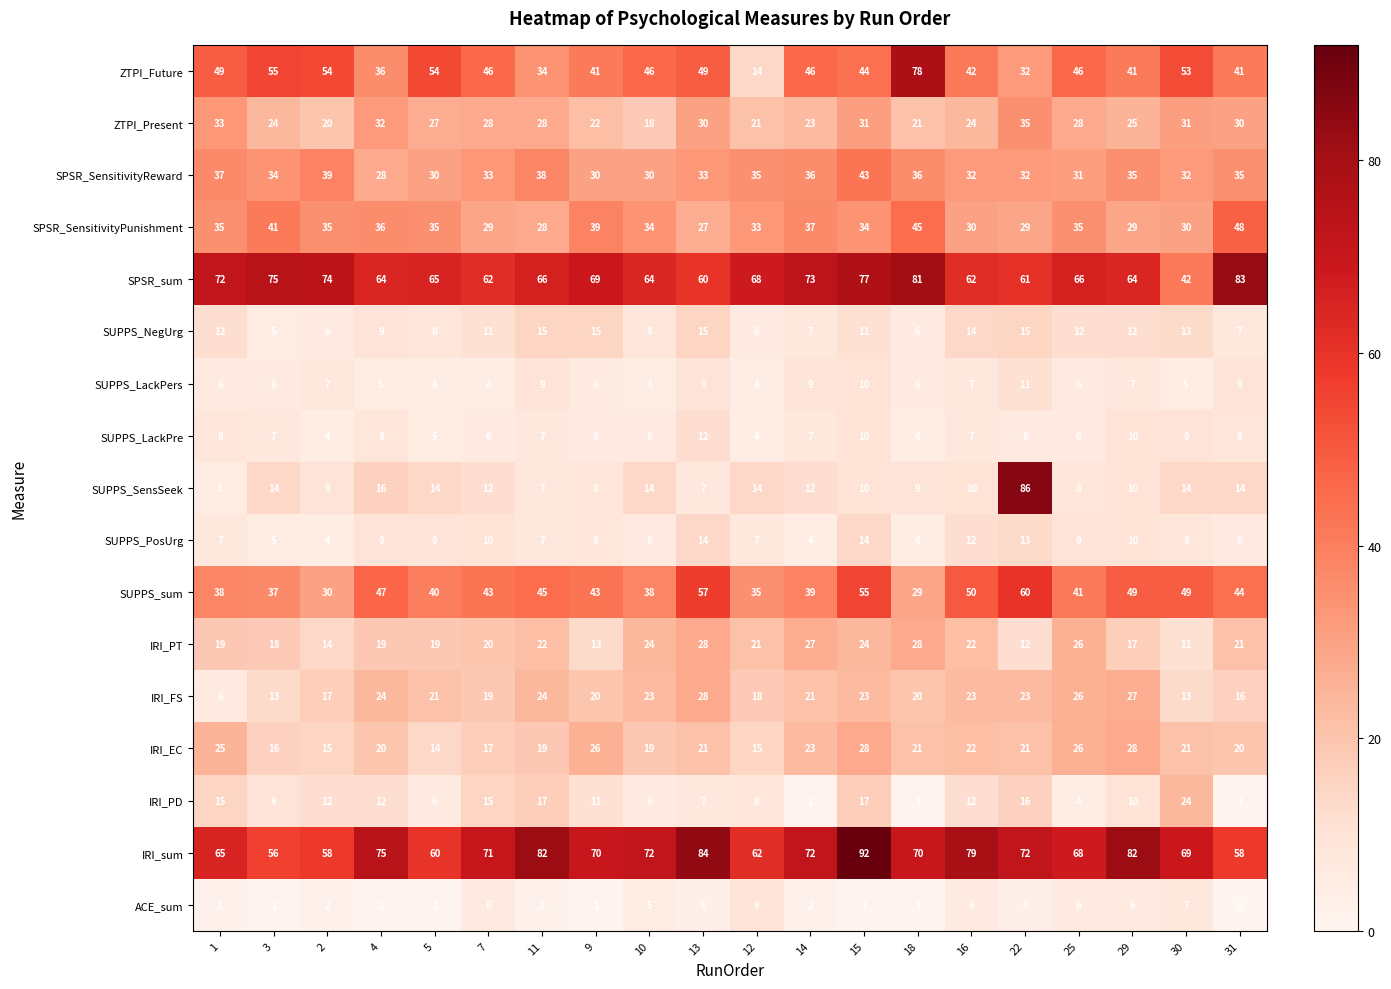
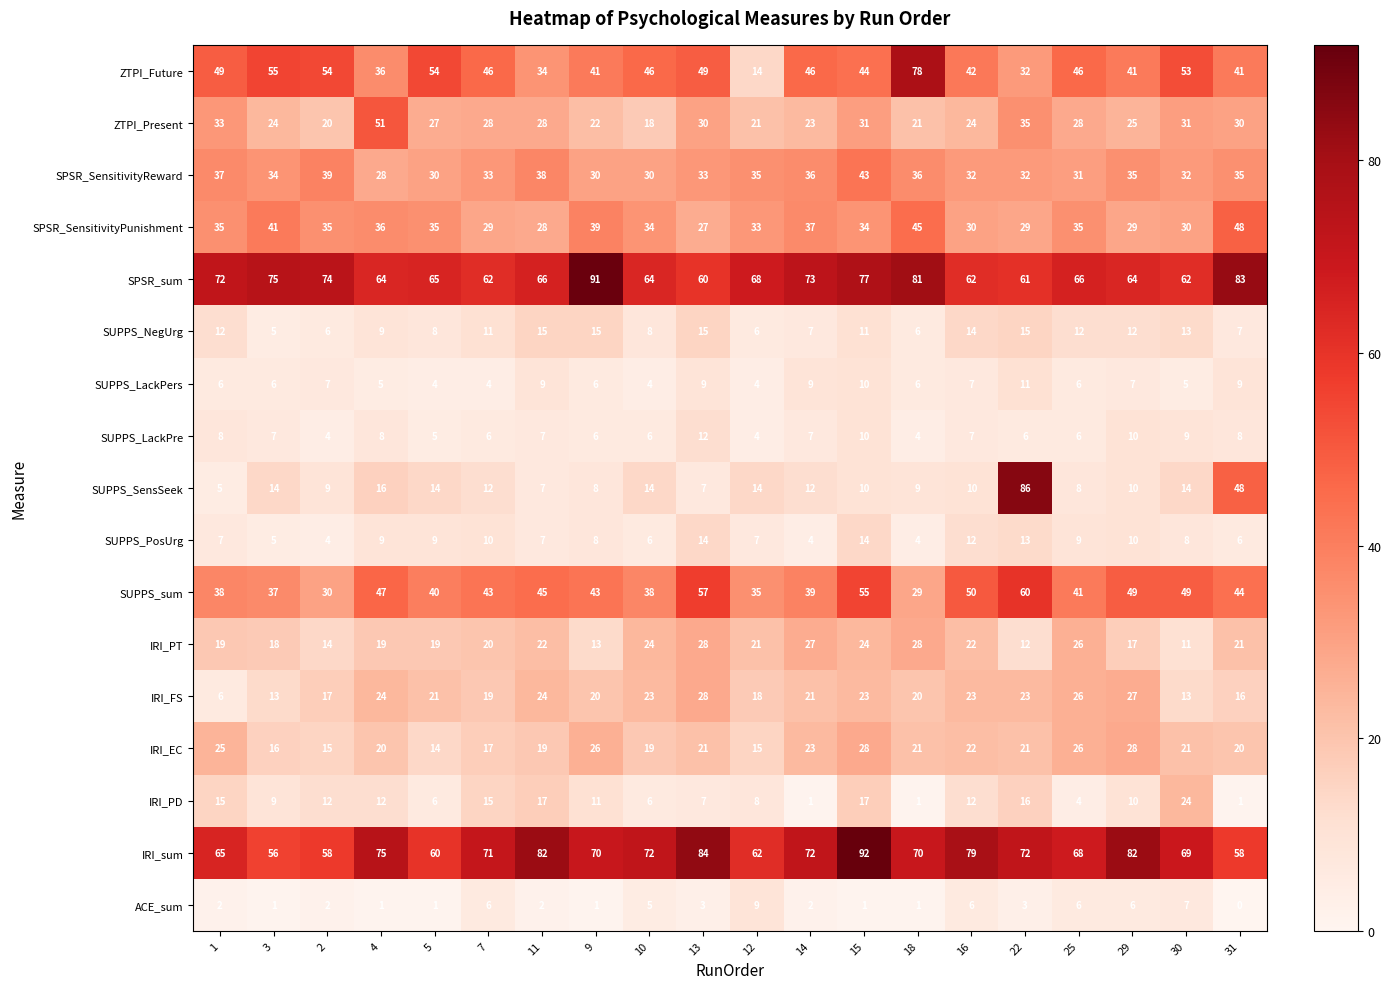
ZTPI_Present, 4: 32 -> 51
SPSR_sum, 9: 69 -> 91
SPSR_sum, 30: 42 -> 62
SUPPS_SensSeek, 31: 14 -> 48
